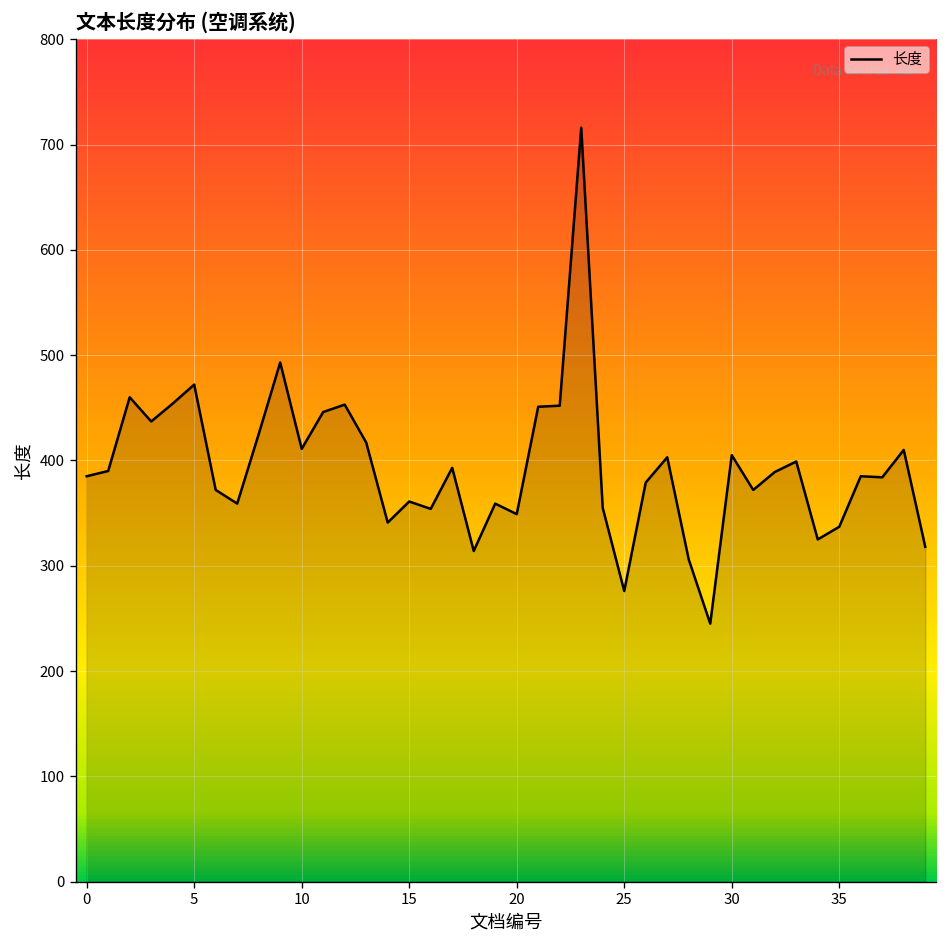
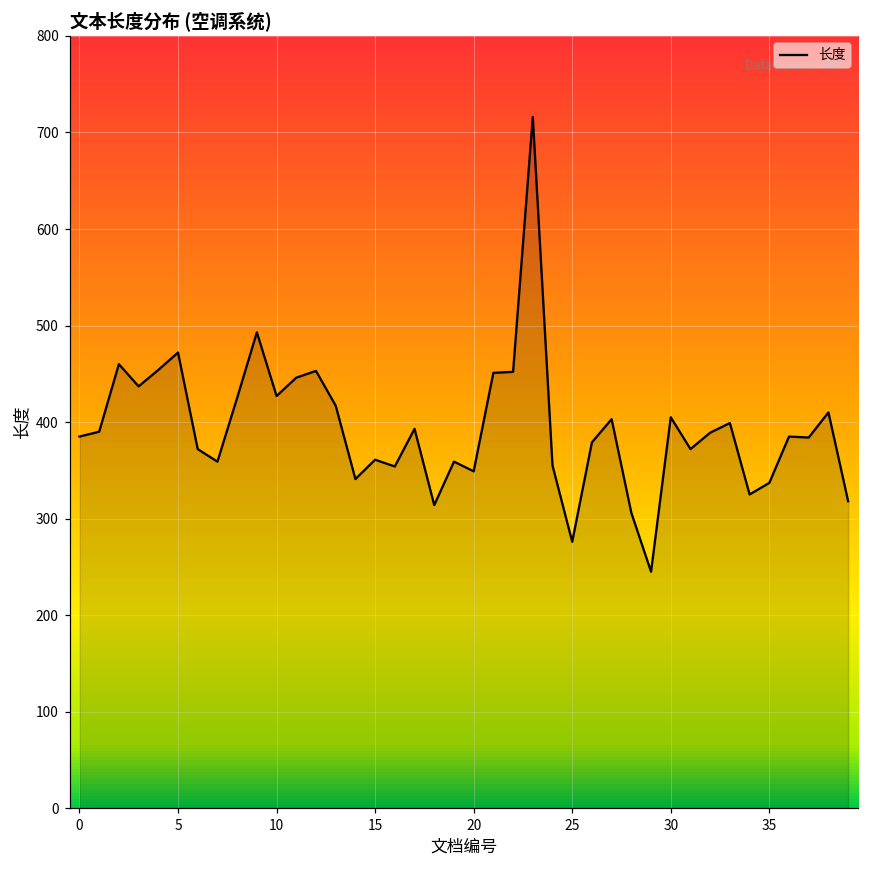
10: 410 -> 430
